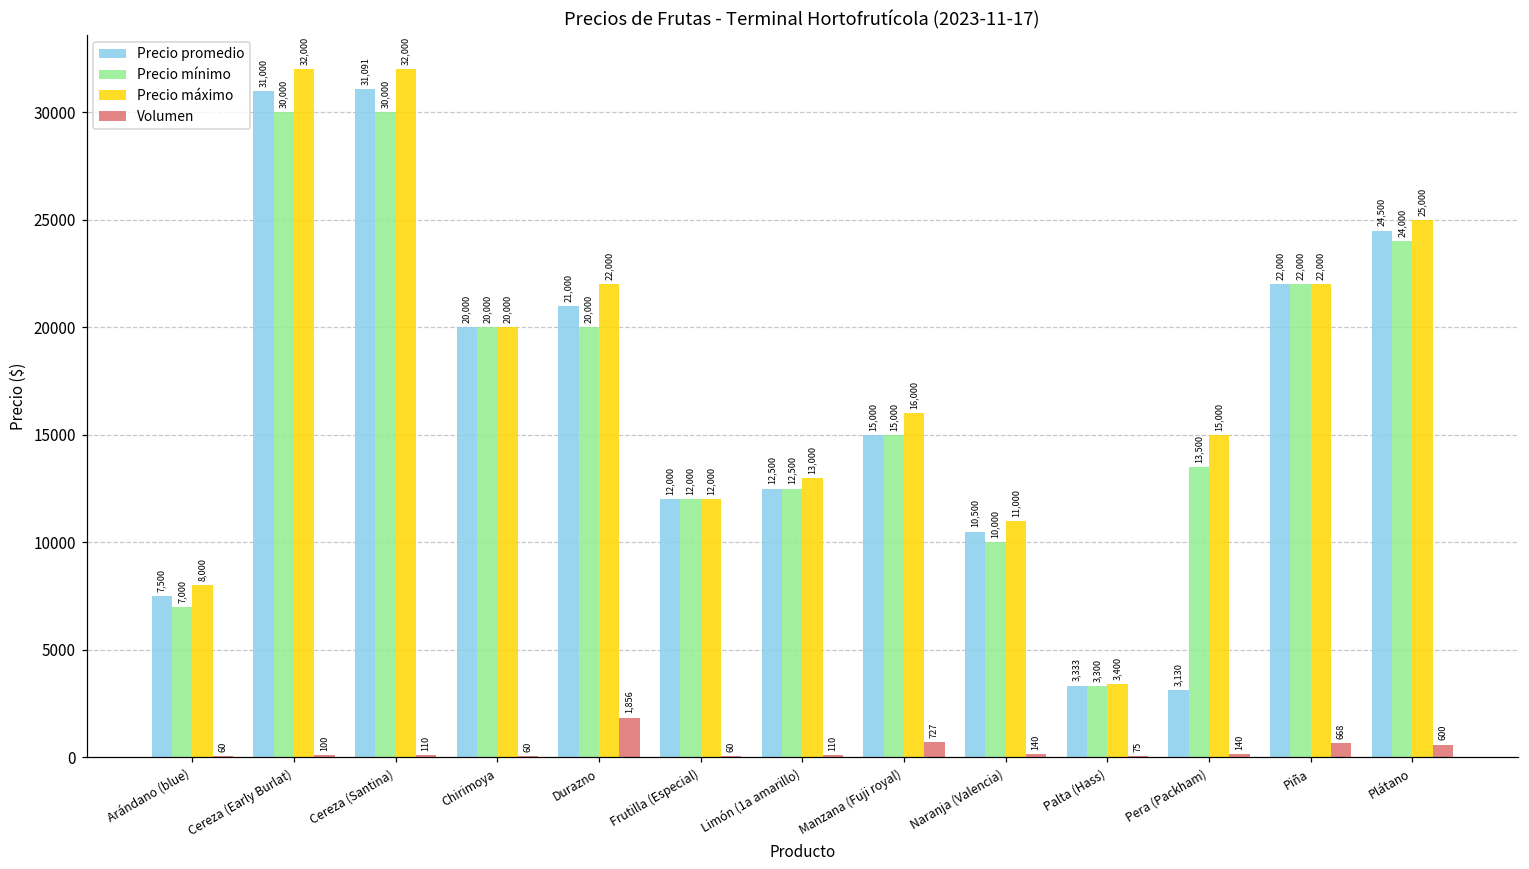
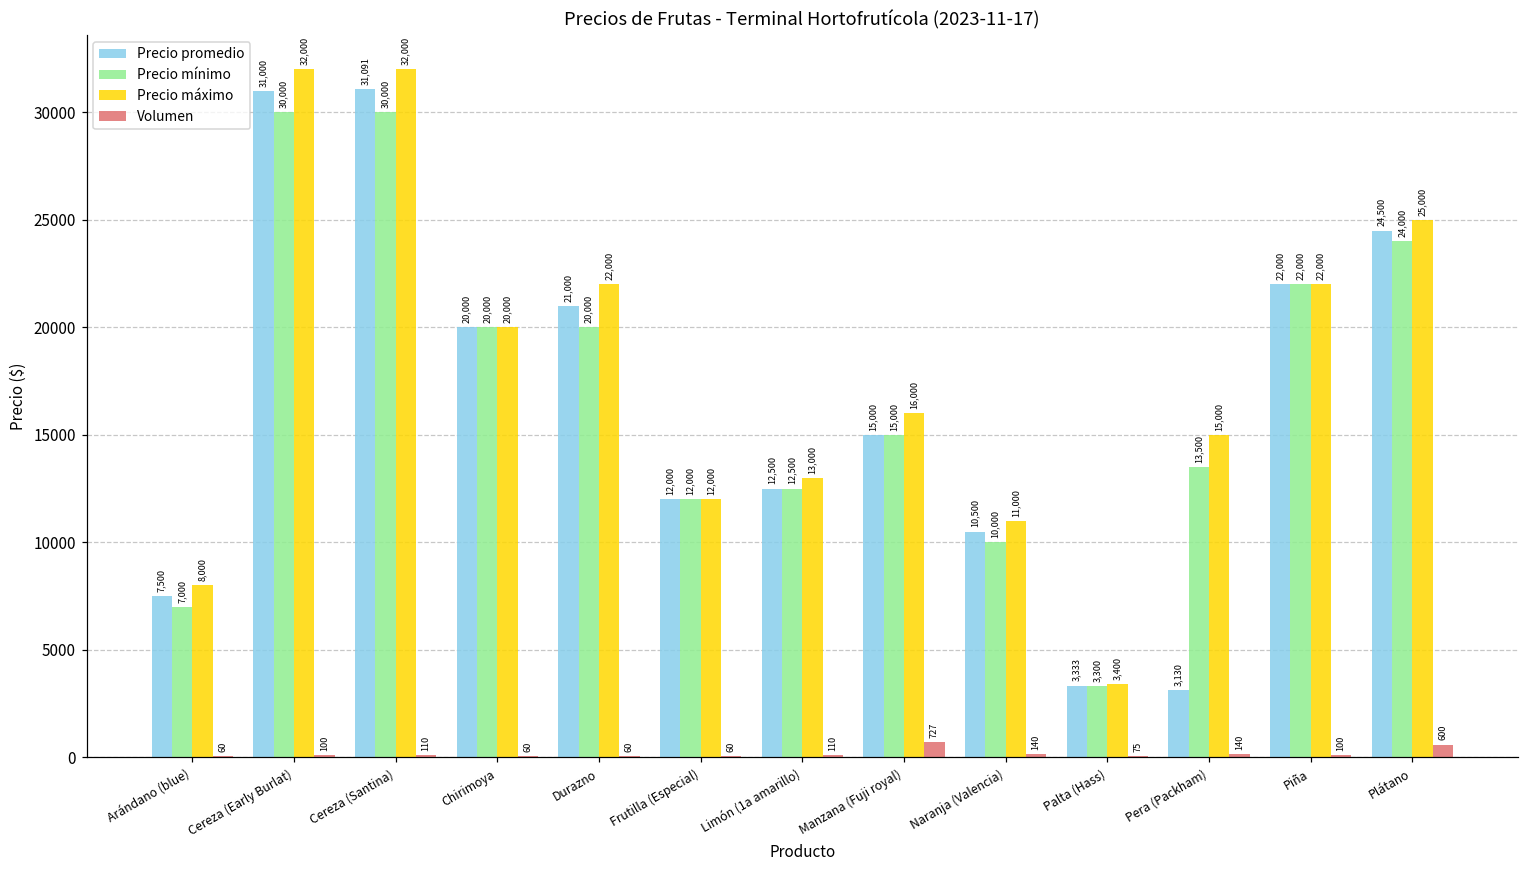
Volumen, Durazno: 1,856 -> 60
Volumen, Piña: 668 -> 100
